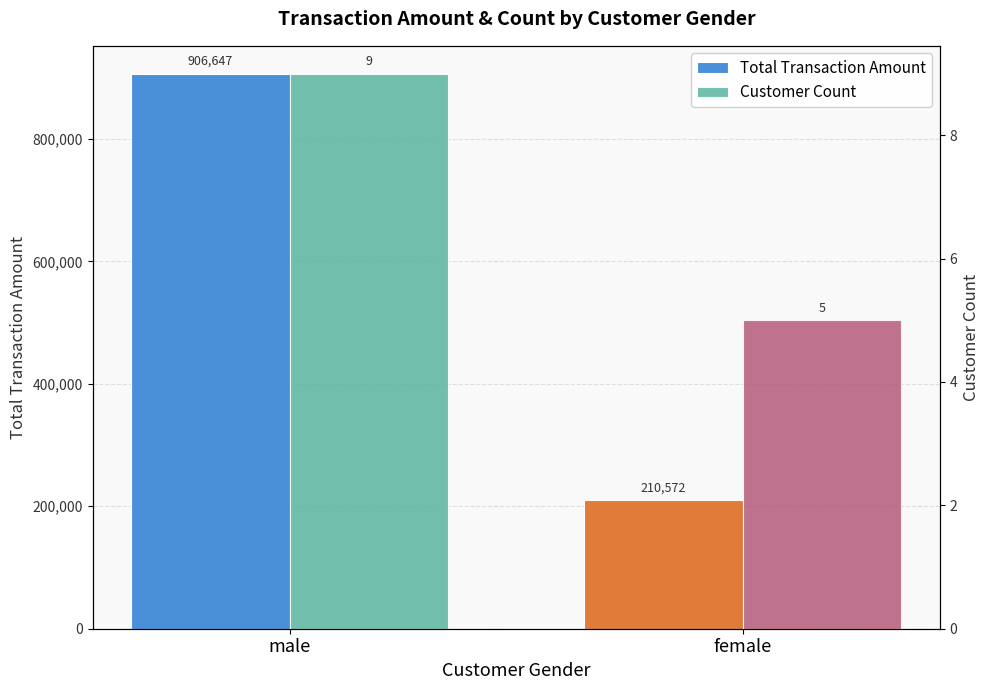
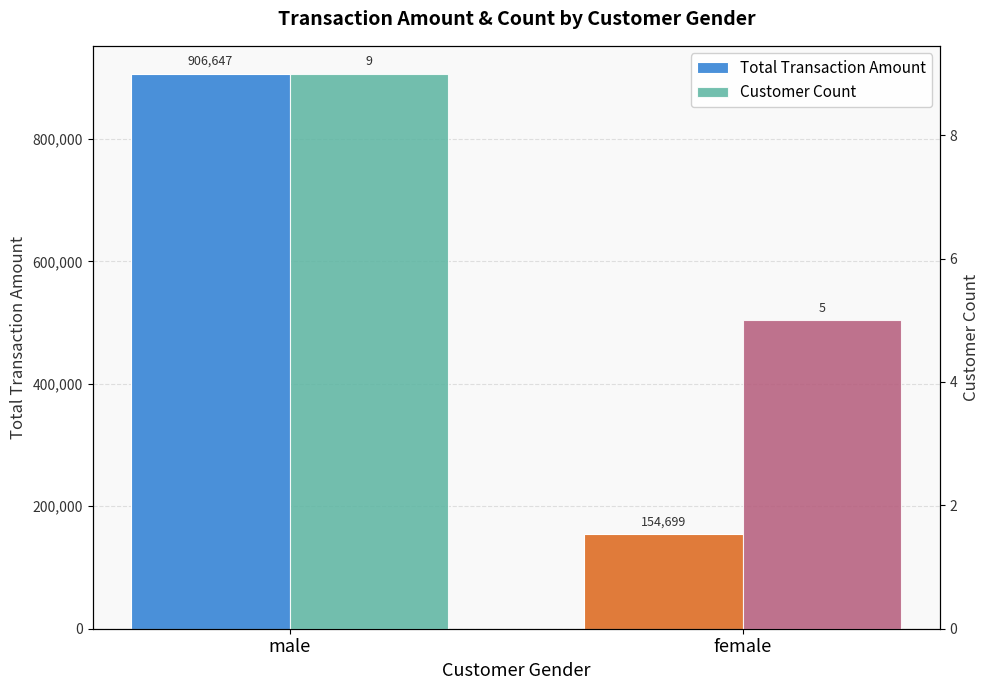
Total Transaction Amount, female: 210,572 -> 154,699
